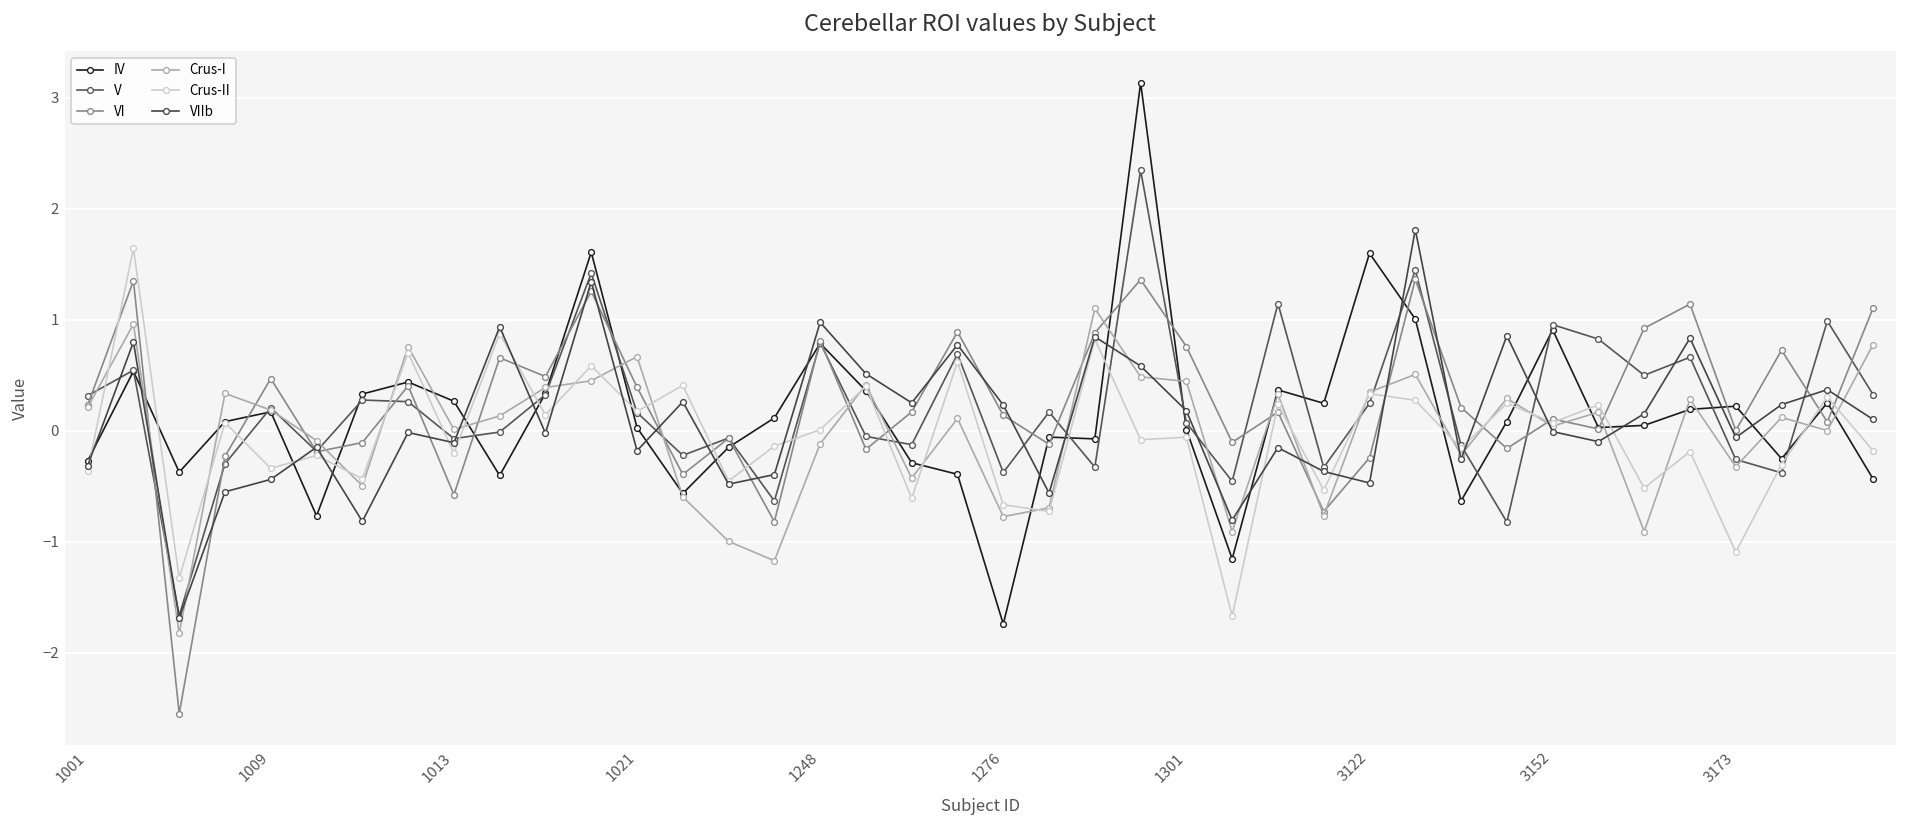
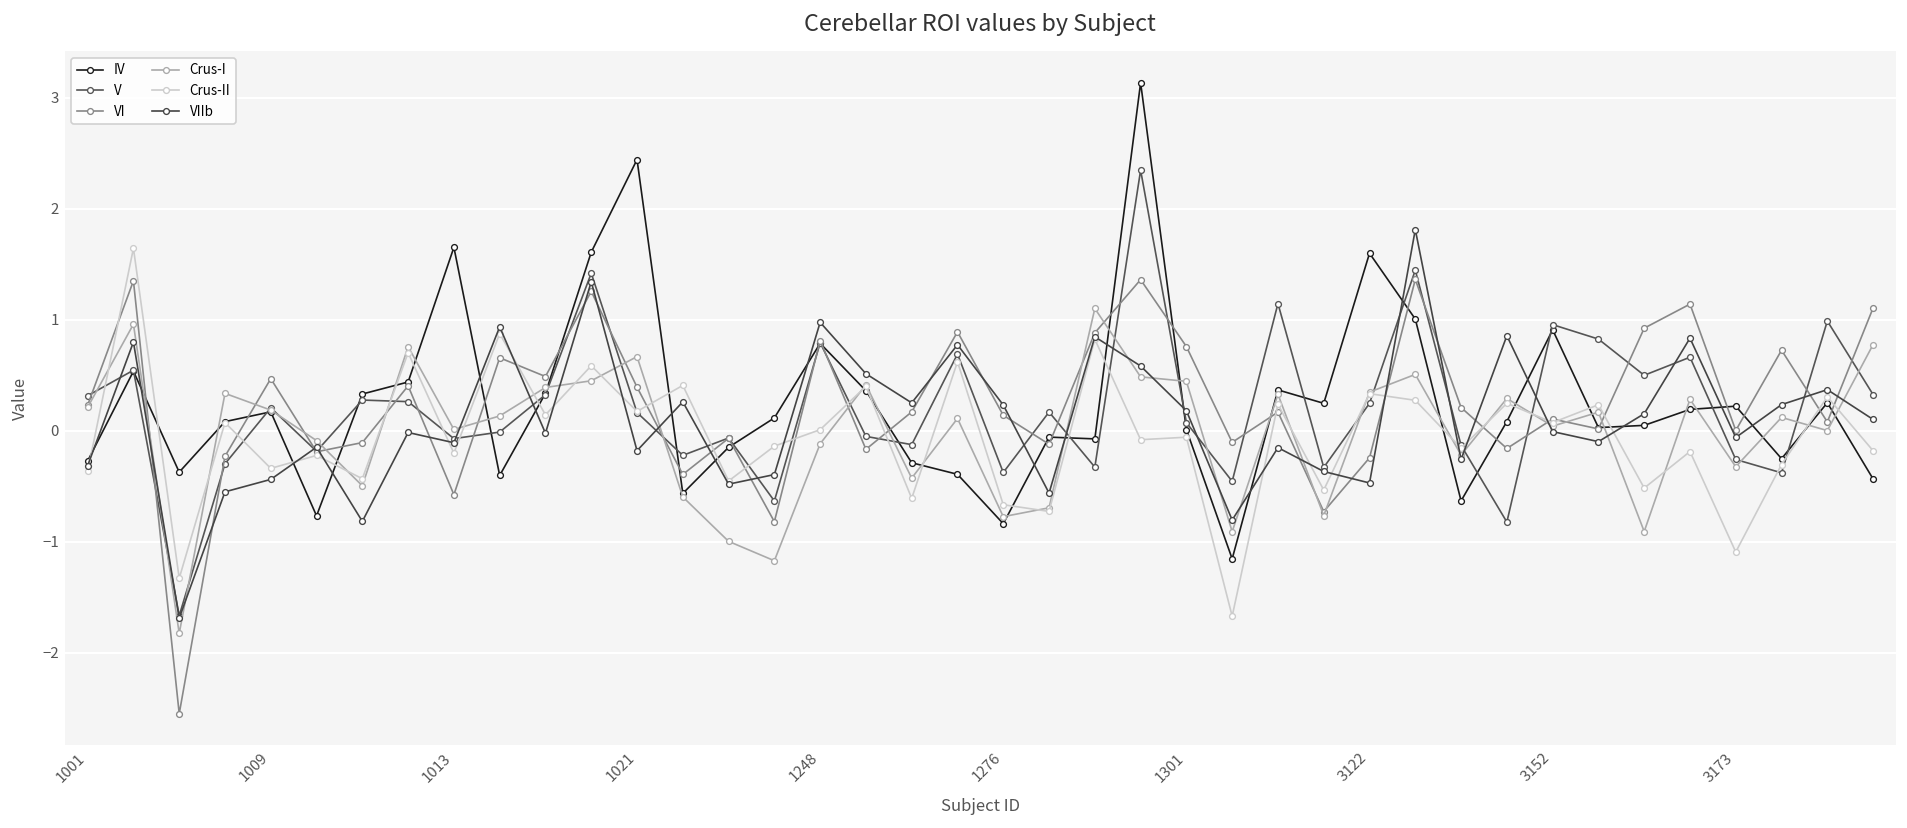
IV, 1013: 0.3 -> 1.7
IV, 1021: 0.0 -> 2.4
IV, 1276: -1.7 -> -0.8
